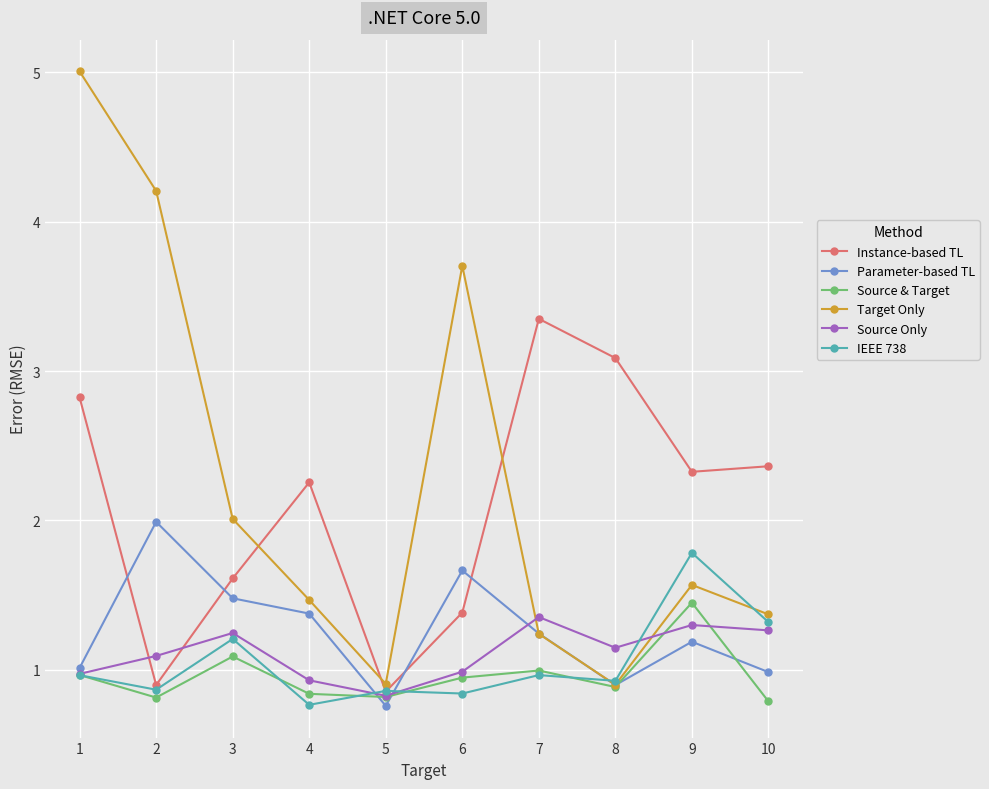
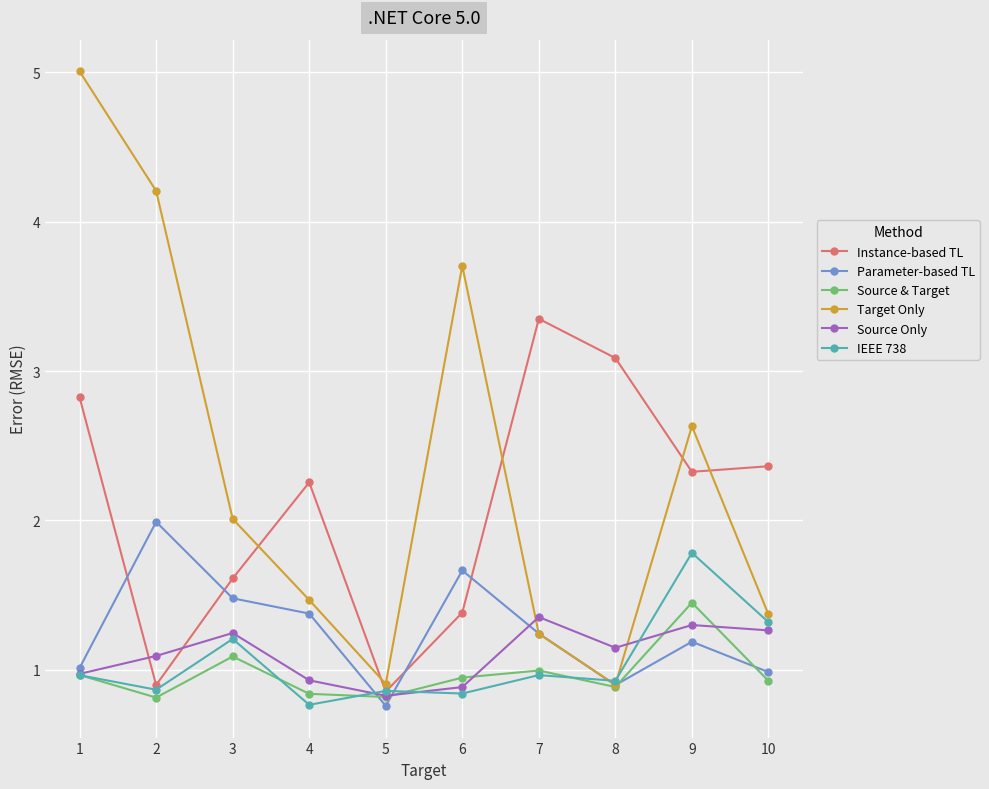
Source Only, 6: 0.99 -> 0.88
Target Only, 9: 1.57 -> 2.63
Source & Target, 10: 0.79 -> 0.93
